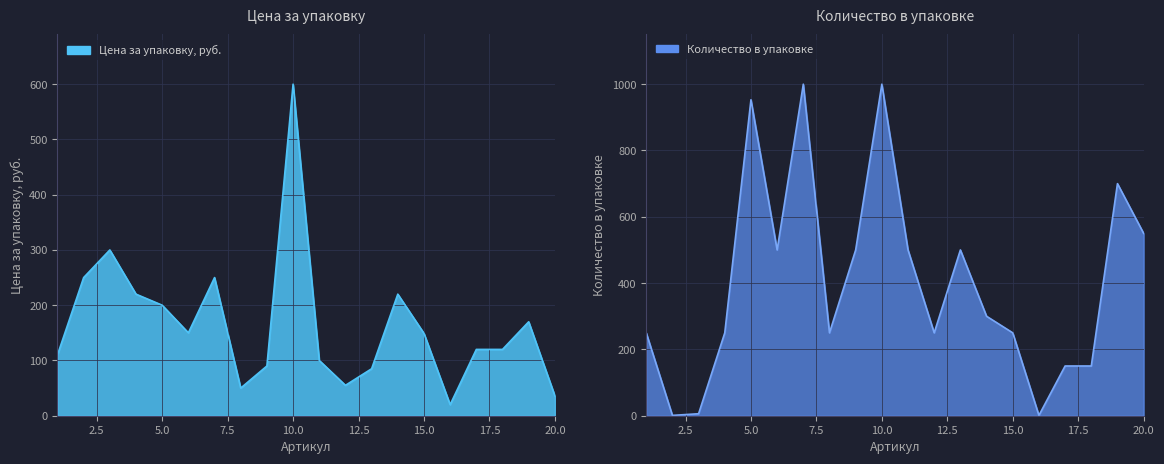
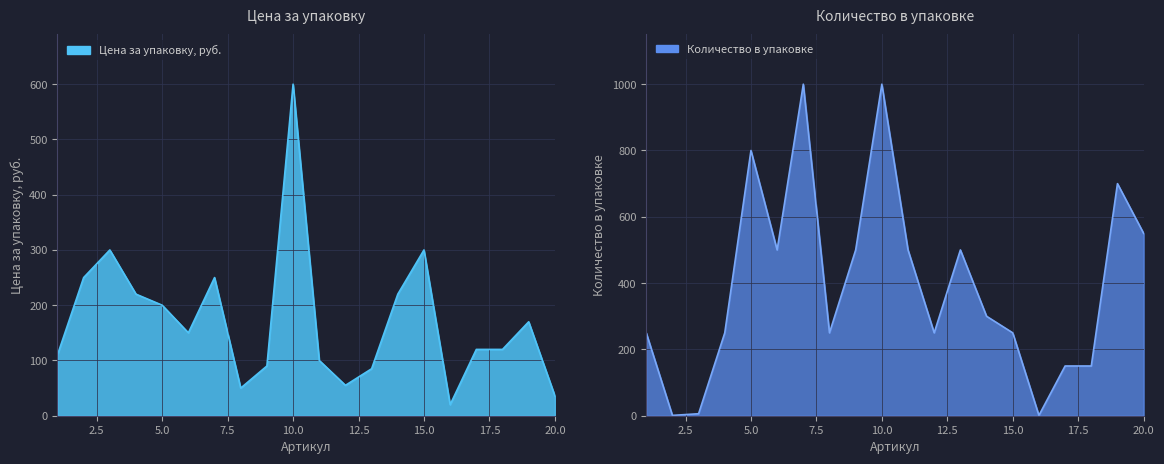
Цена за упаковку, 15.0: 150 -> 300
Количество в упаковке, 5.0: 950 -> 800
